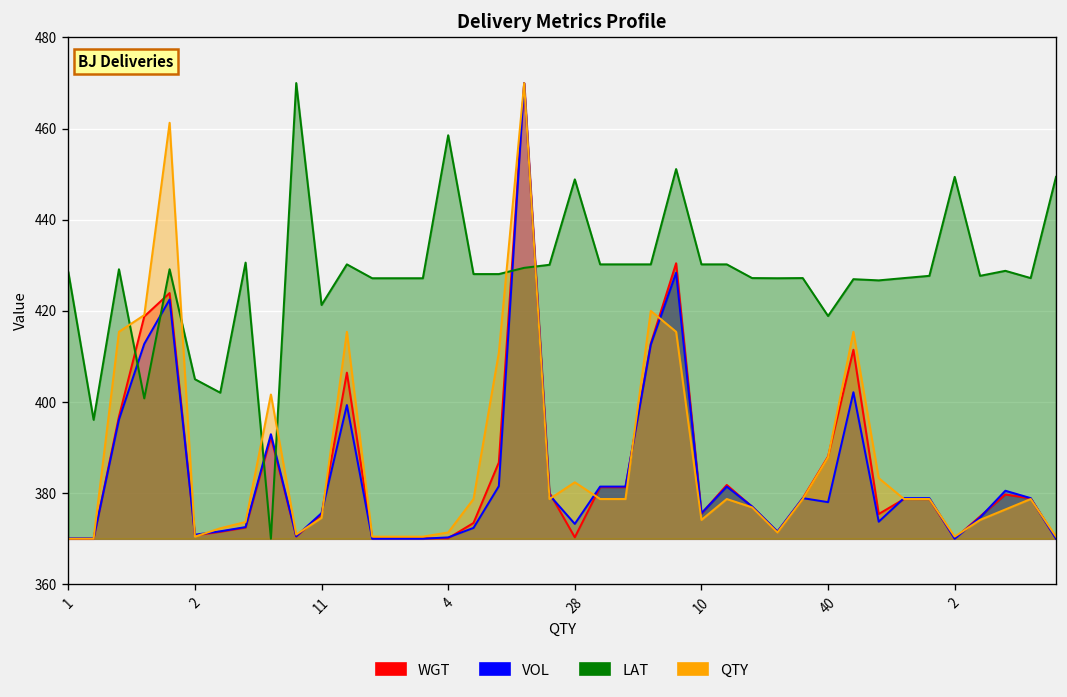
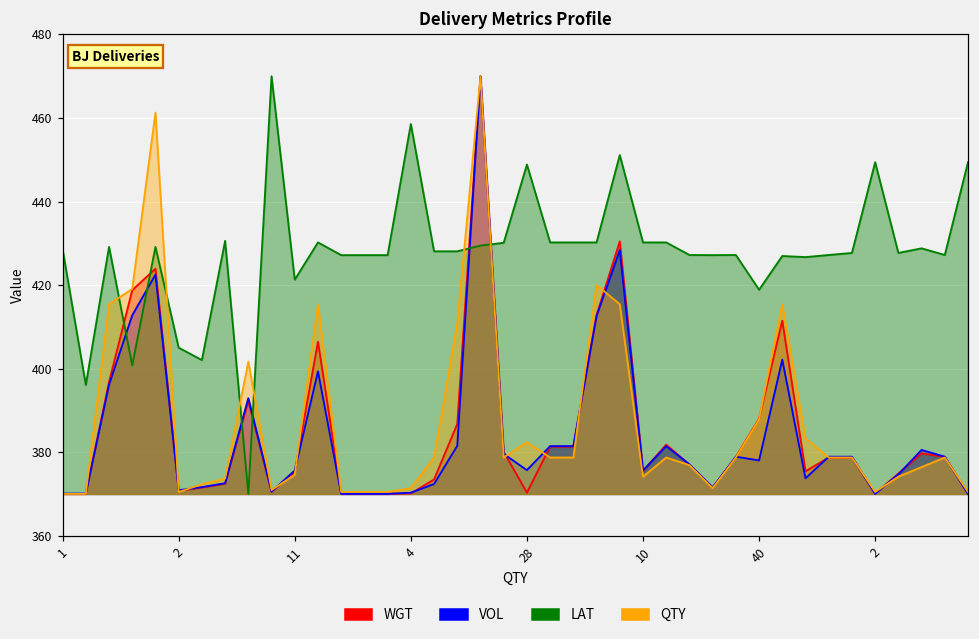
VOL, 28: 373 -> 376
